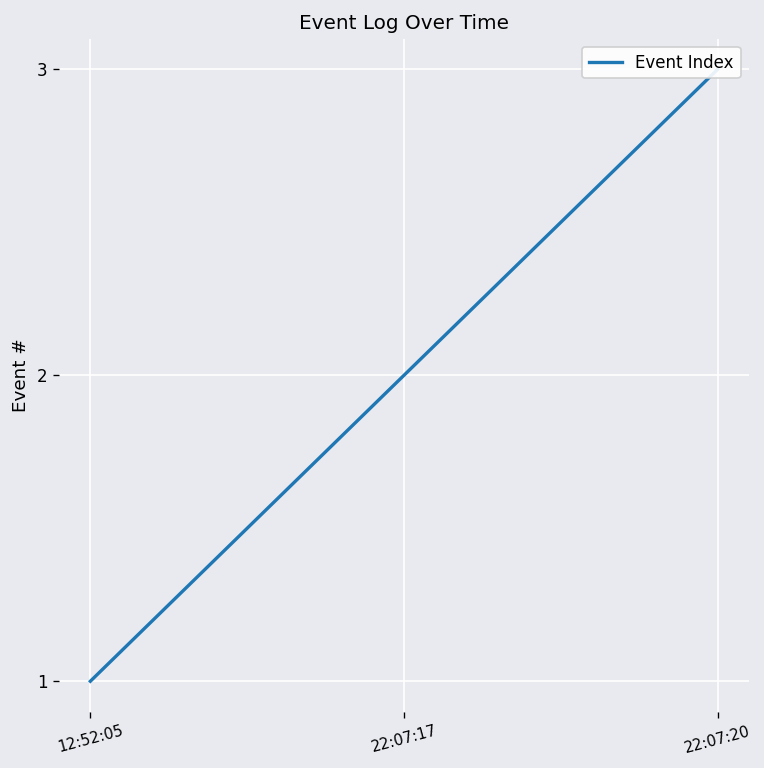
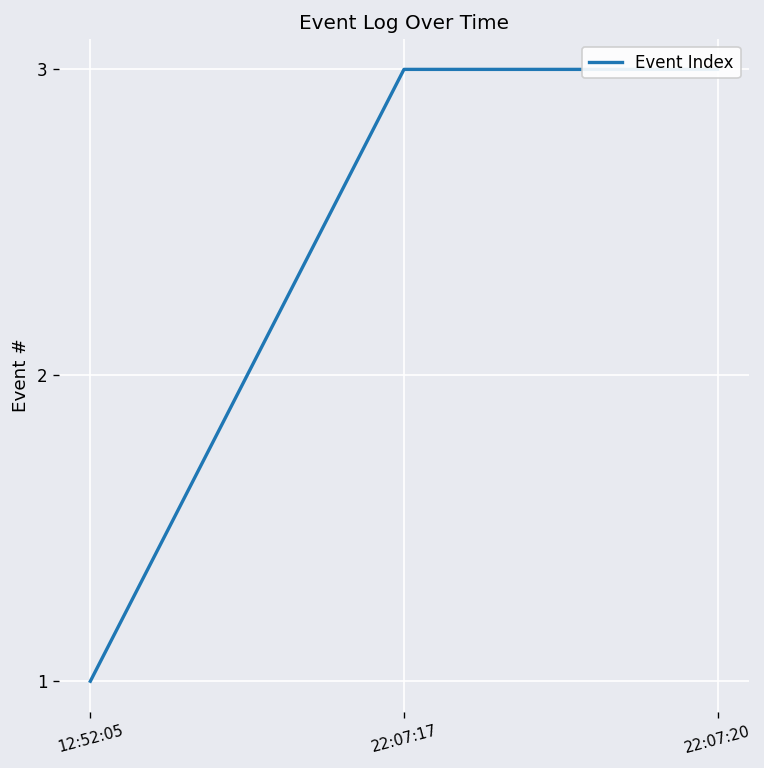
22:07:17: 2 -> 3
